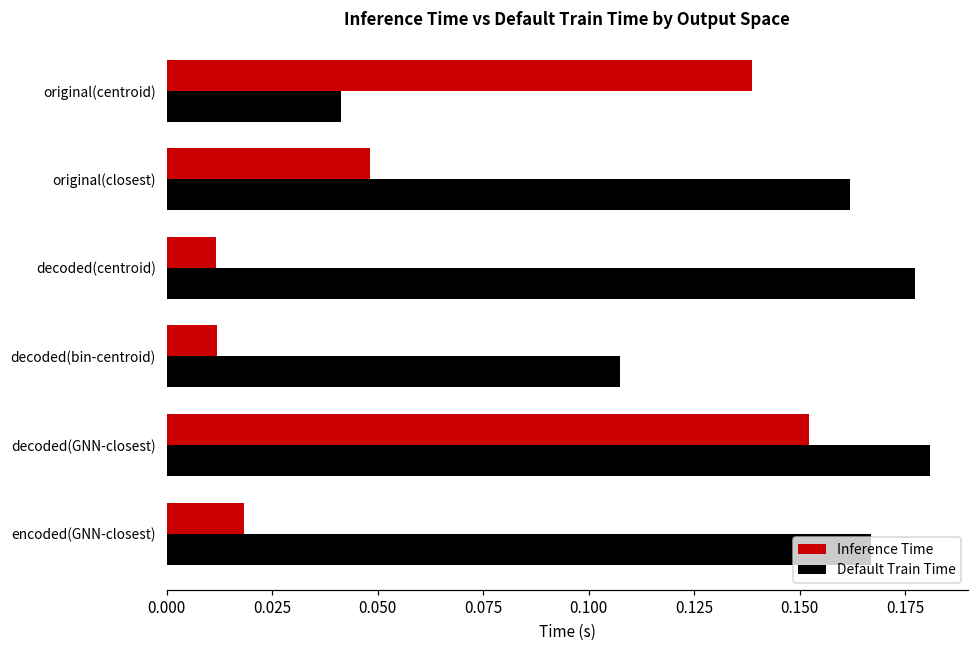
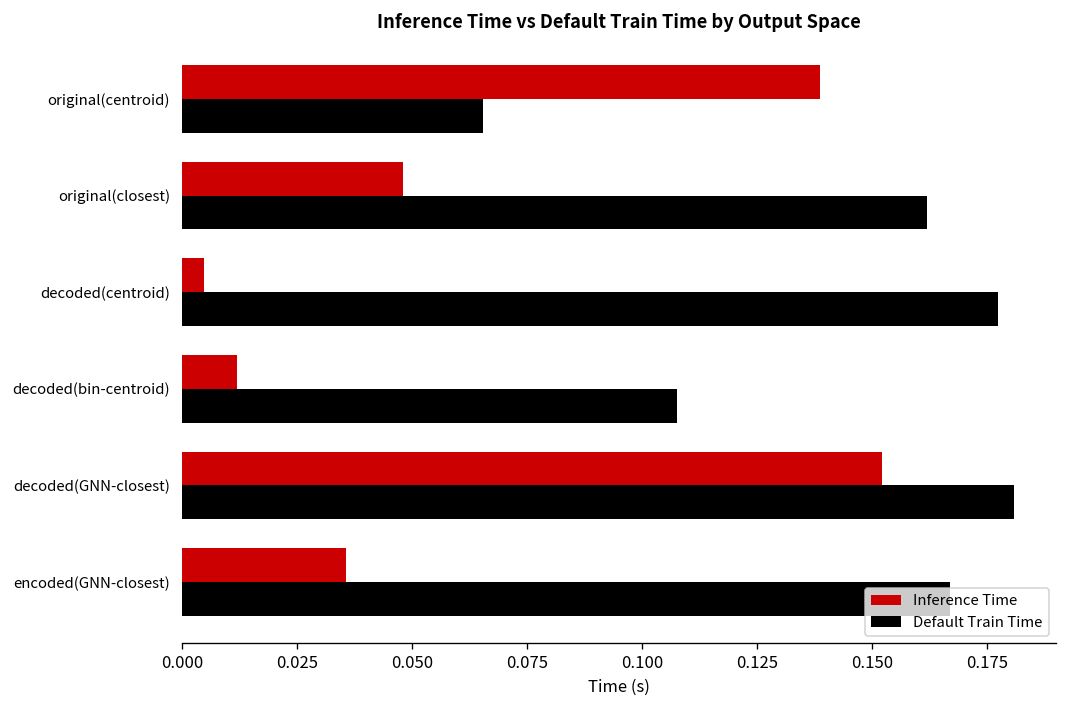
Default Train Time, original(centroid): 0.041 -> 0.065
Inference Time, decoded(centroid): 0.012 -> 0.005
Inference Time, encoded(GNN-closest): 0.018 -> 0.036
